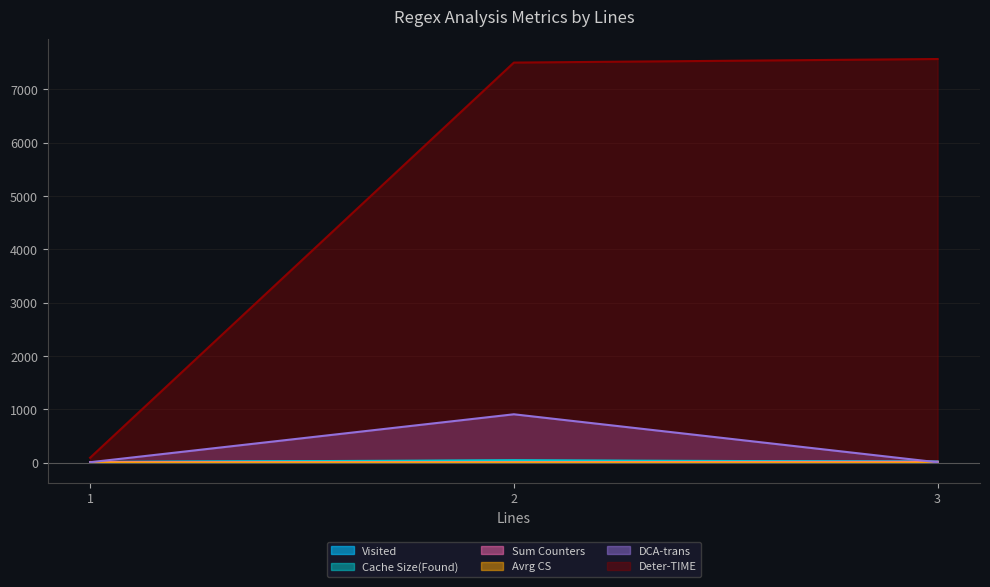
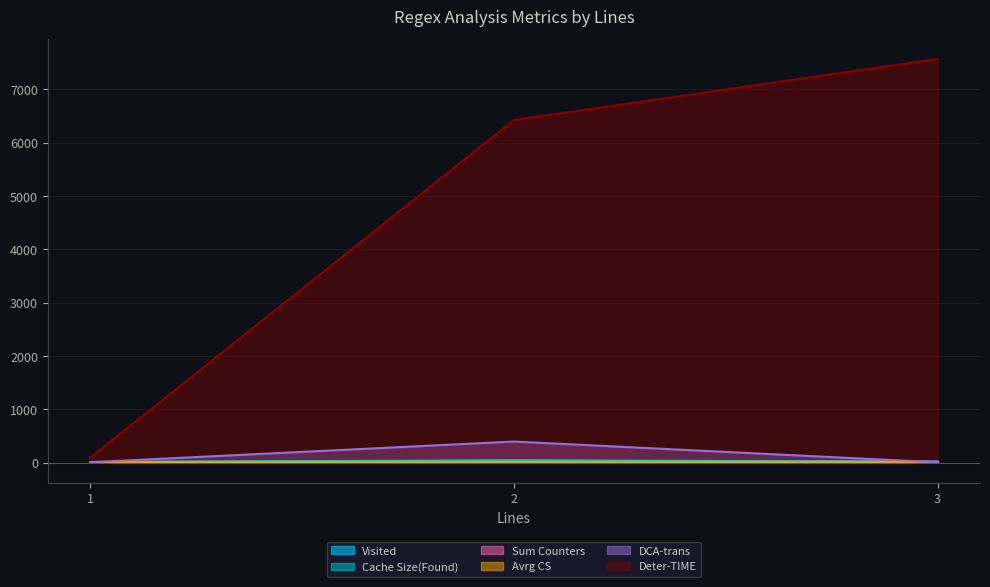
DCA-trans, 2: 900 -> 400
Deter-TIME, 2: 7500 -> 6400
